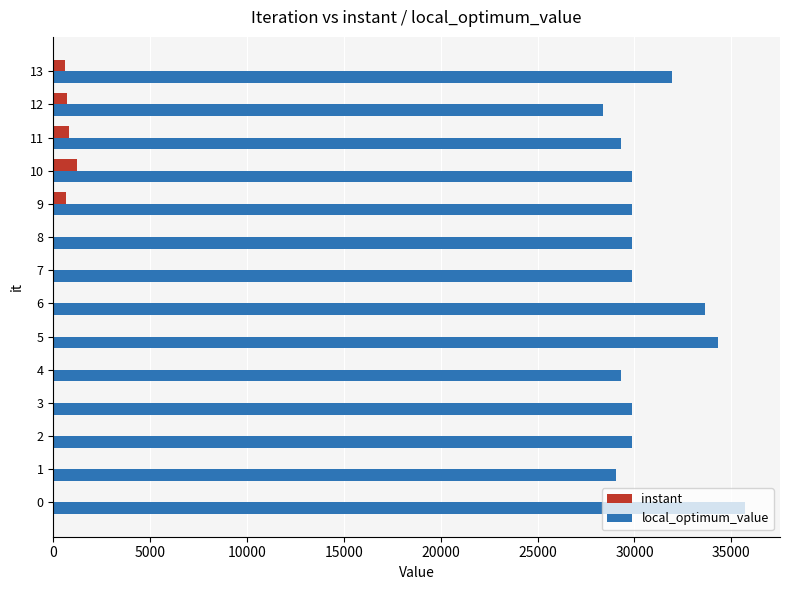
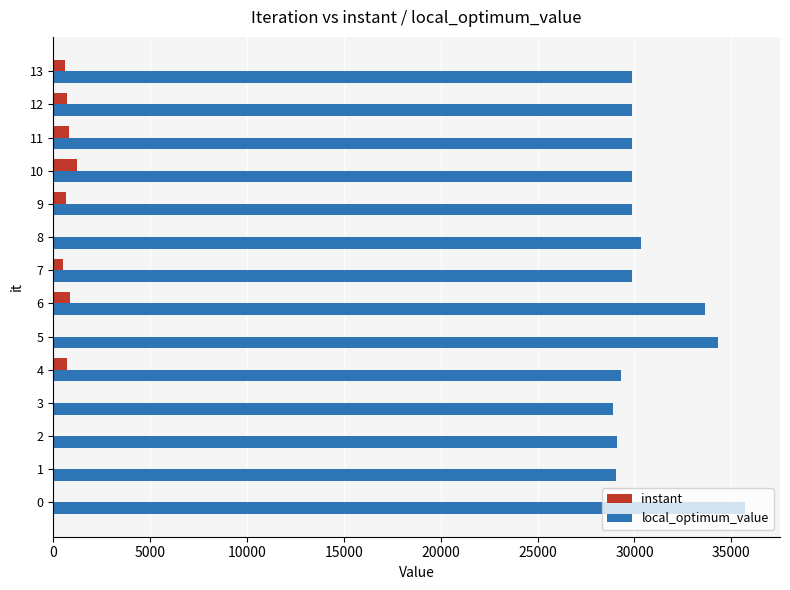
local_optimum_value, 13: 31900 -> 29900
local_optimum_value, 12: 28400 -> 29900
local_optimum_value, 11: 29300 -> 29900
local_optimum_value, 8: 29900 -> 30300
instant, 7: 0 -> 500
instant, 6: 0 -> 900
instant, 4: 0 -> 700
local_optimum_value, 3: 29900 -> 28900
local_optimum_value, 2: 29900 -> 29100
